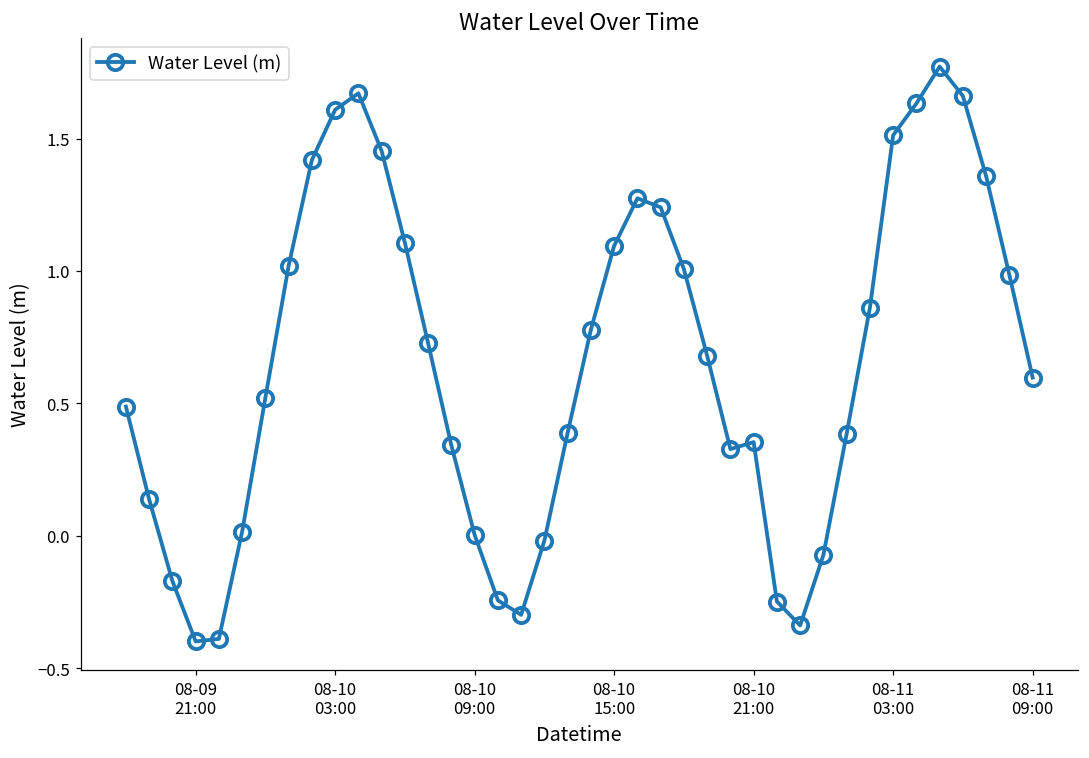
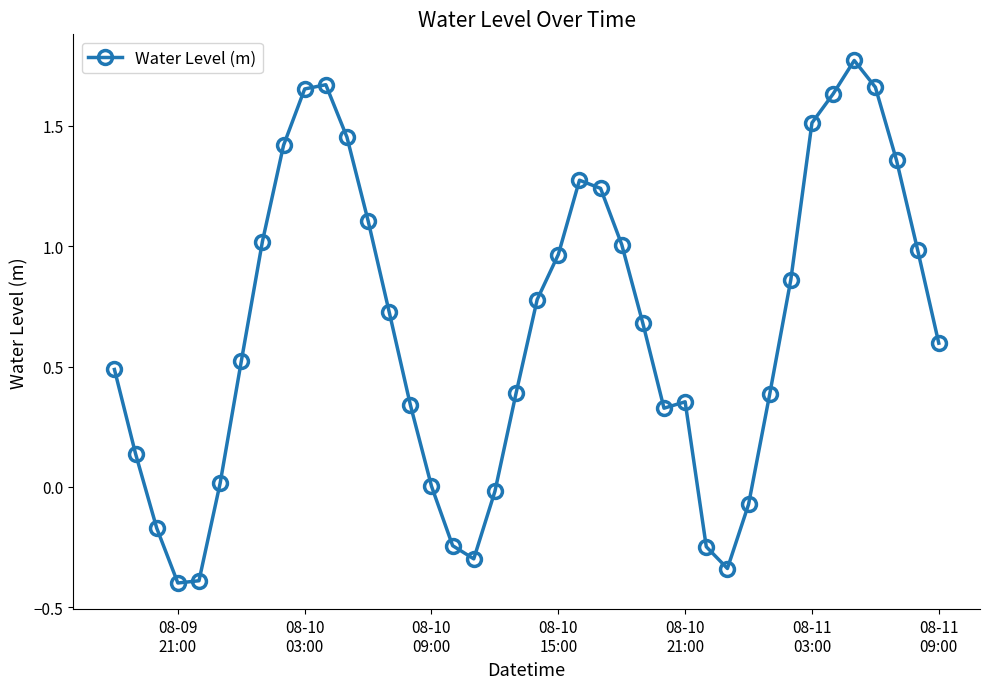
08-10 03:00: 1.61 -> 1.65
08-10 15:00: 1.09 -> 0.97
